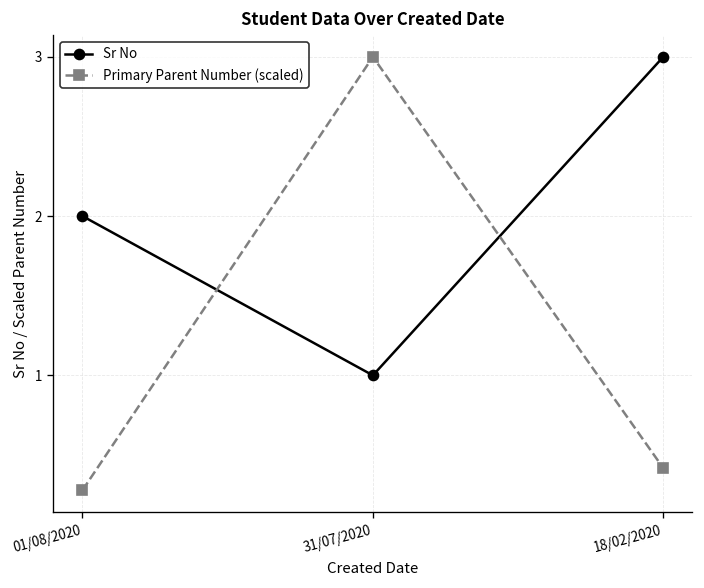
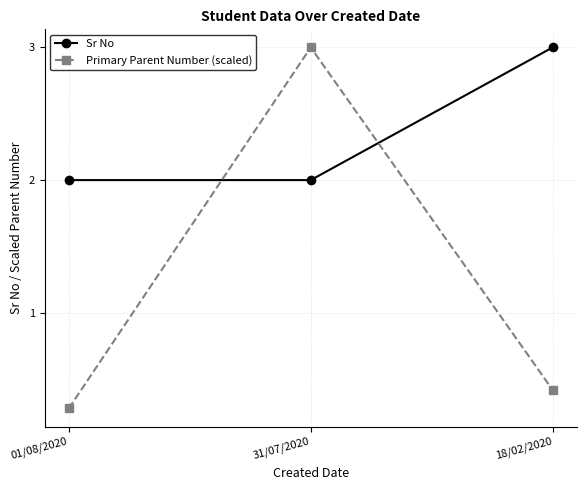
Sr No, 31/07/2020: 1 -> 2
